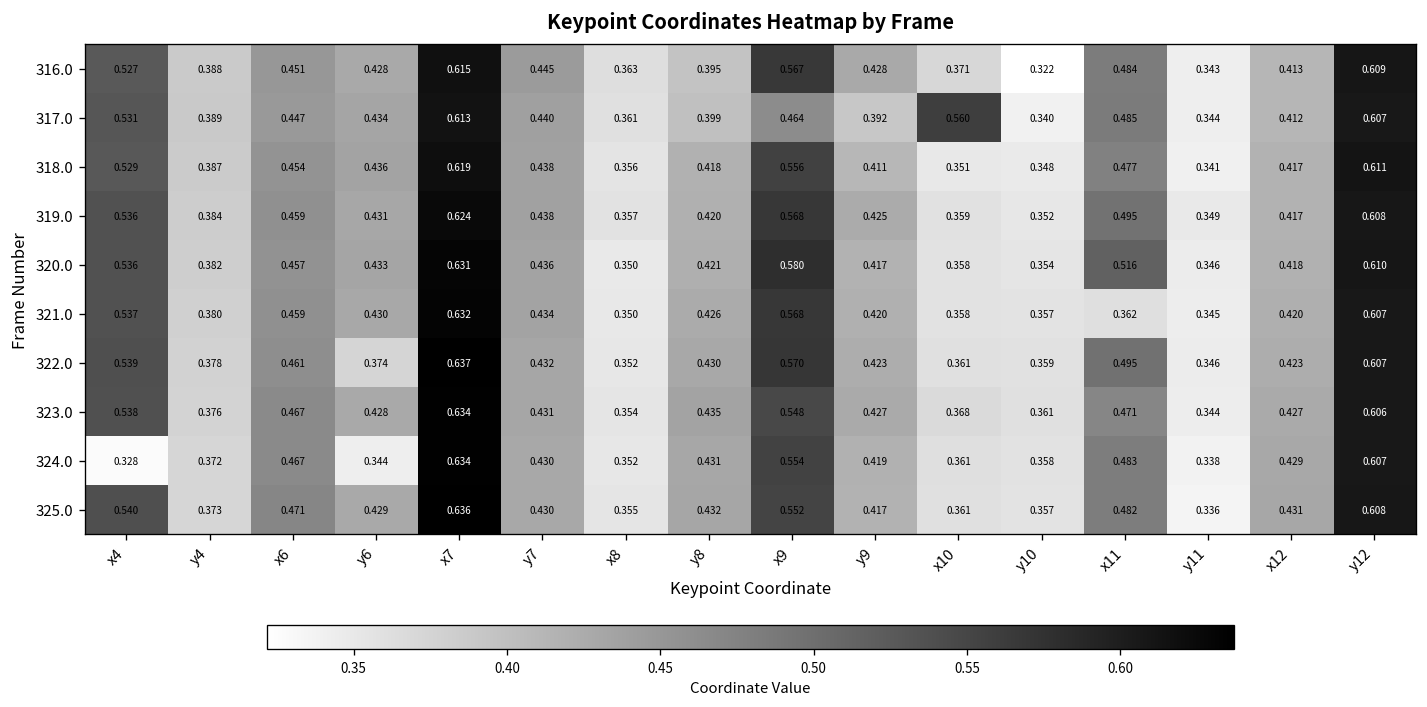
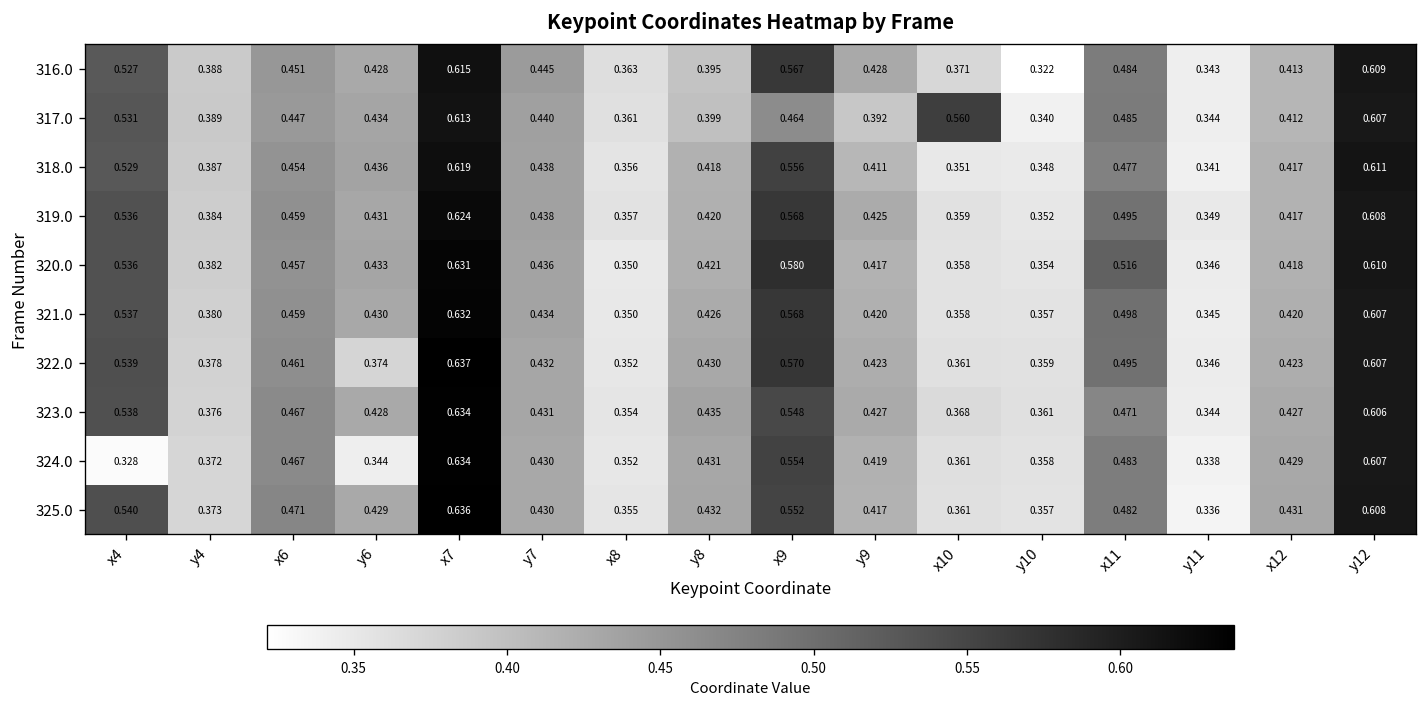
321.0, x11: 0.362 -> 0.498
